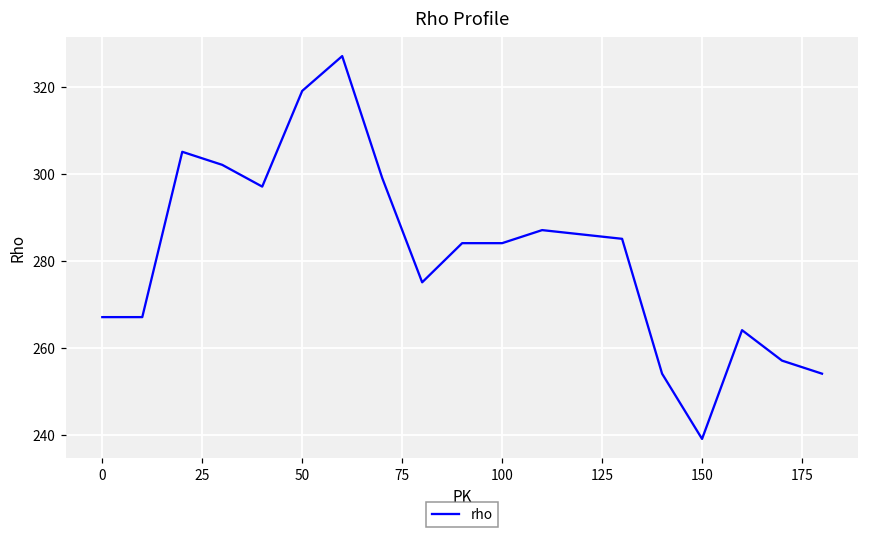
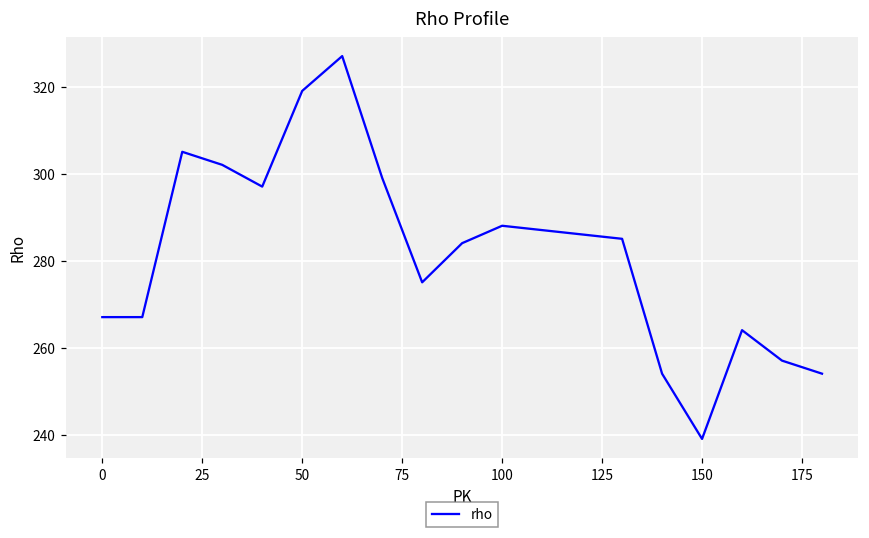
100: 284 -> 288
